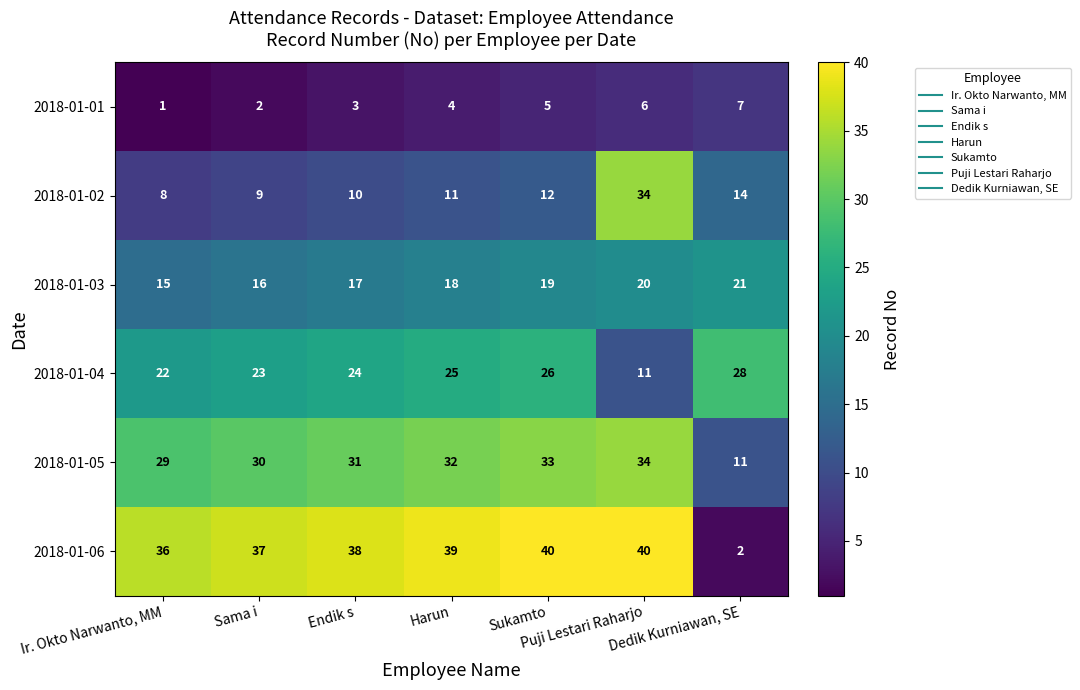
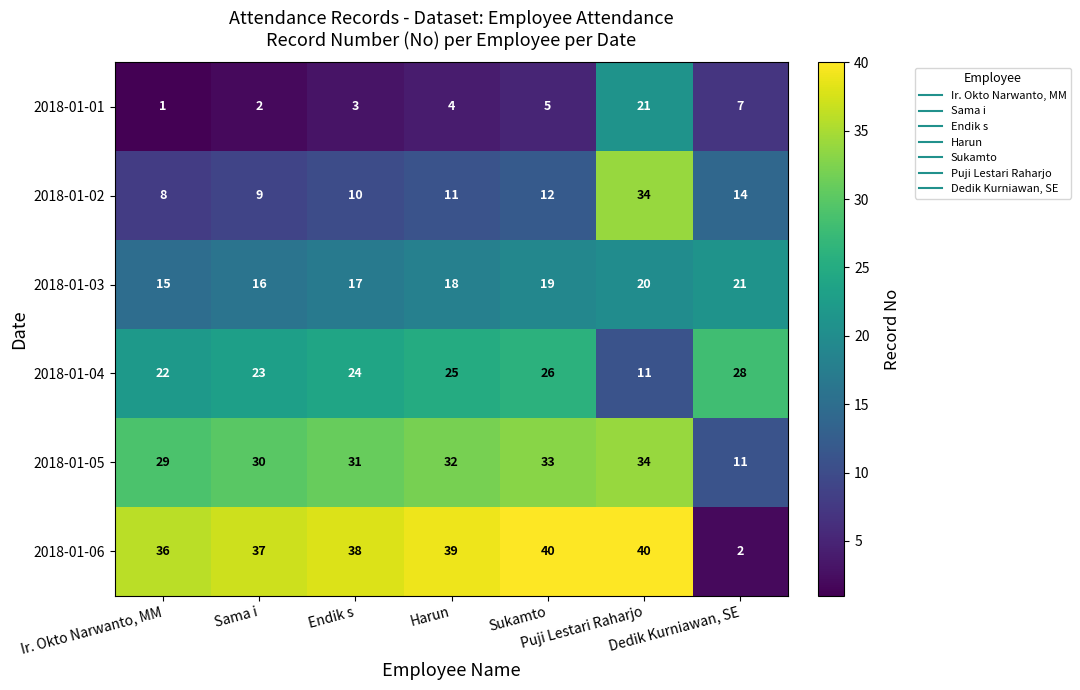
2018-01-01, Puji Lestari Raharjo: 6 -> 21
